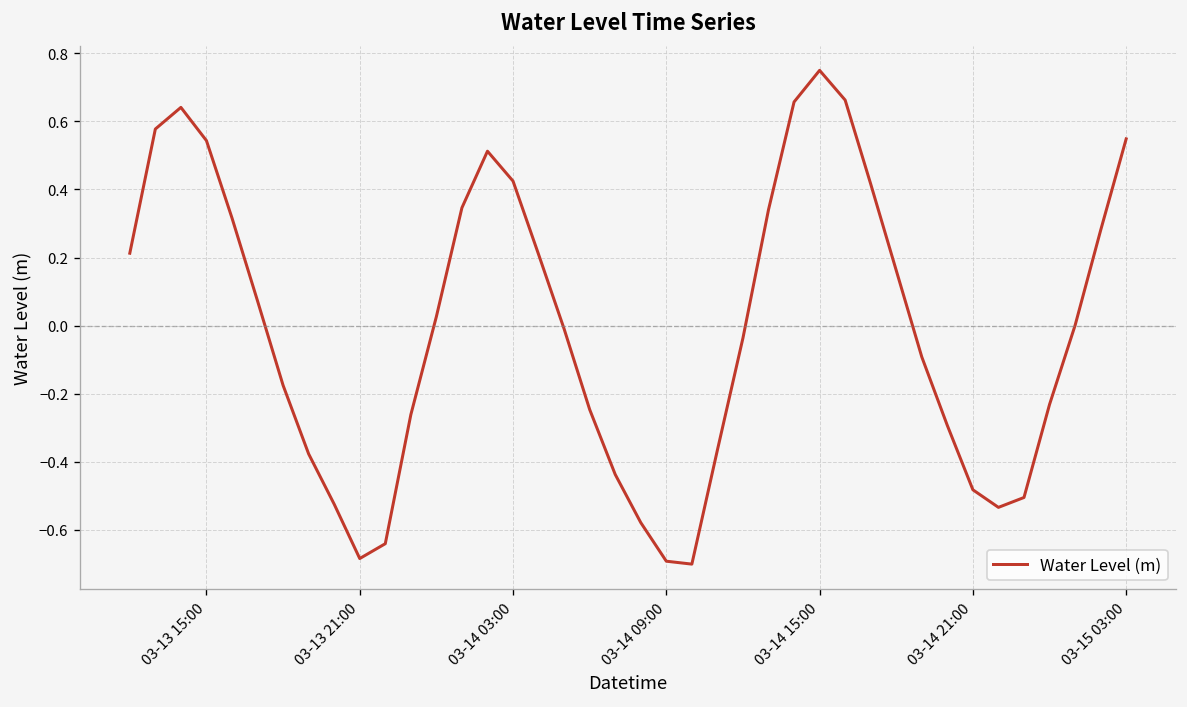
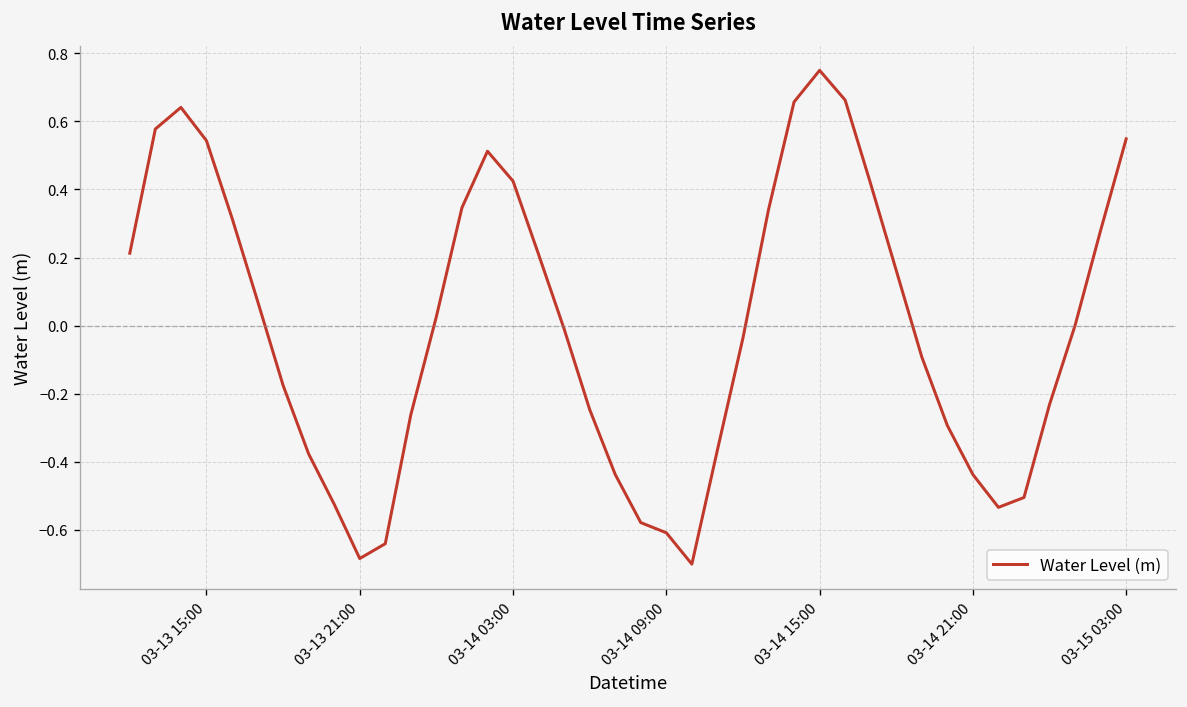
03-14 09:00: -0.69 -> -0.61
03-14 21:00: -0.48 -> -0.44
